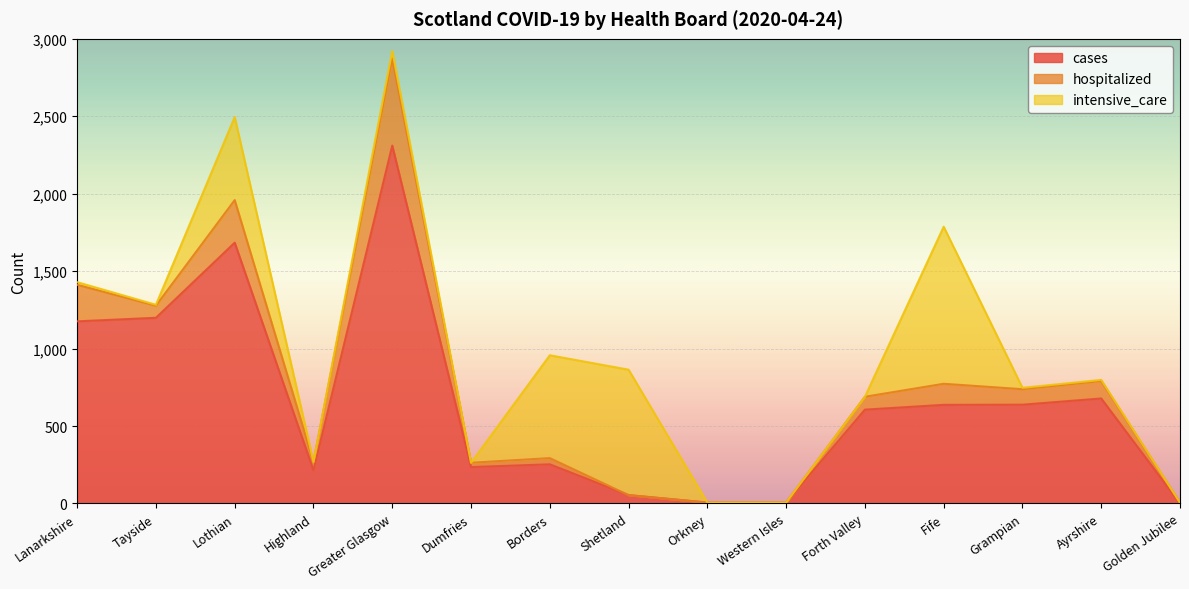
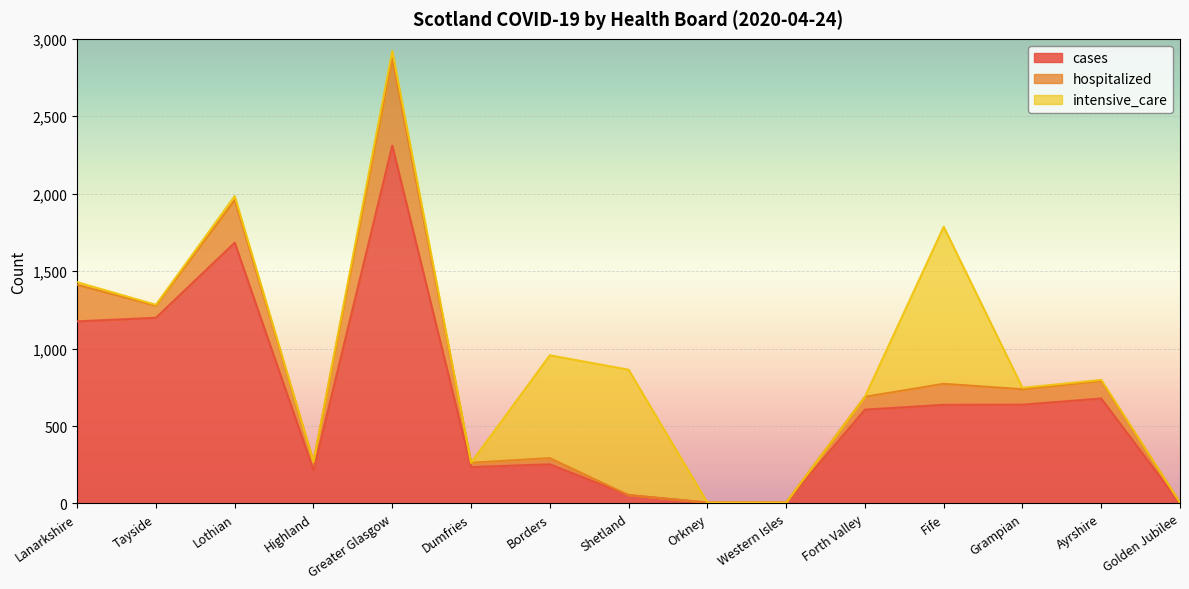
intensive_care, Lothian: 540 -> 30
